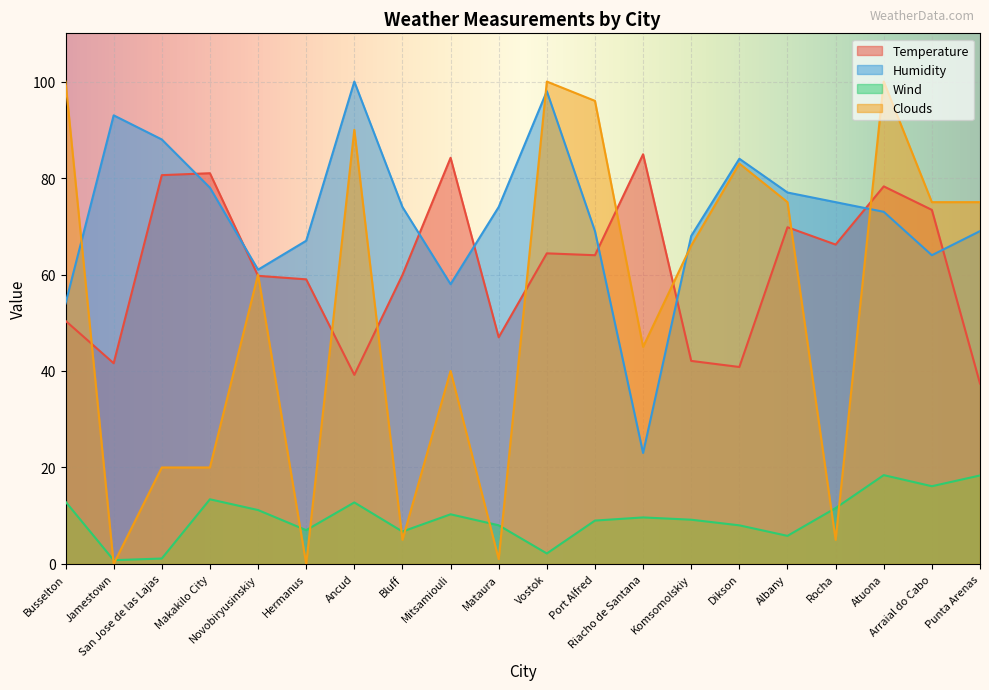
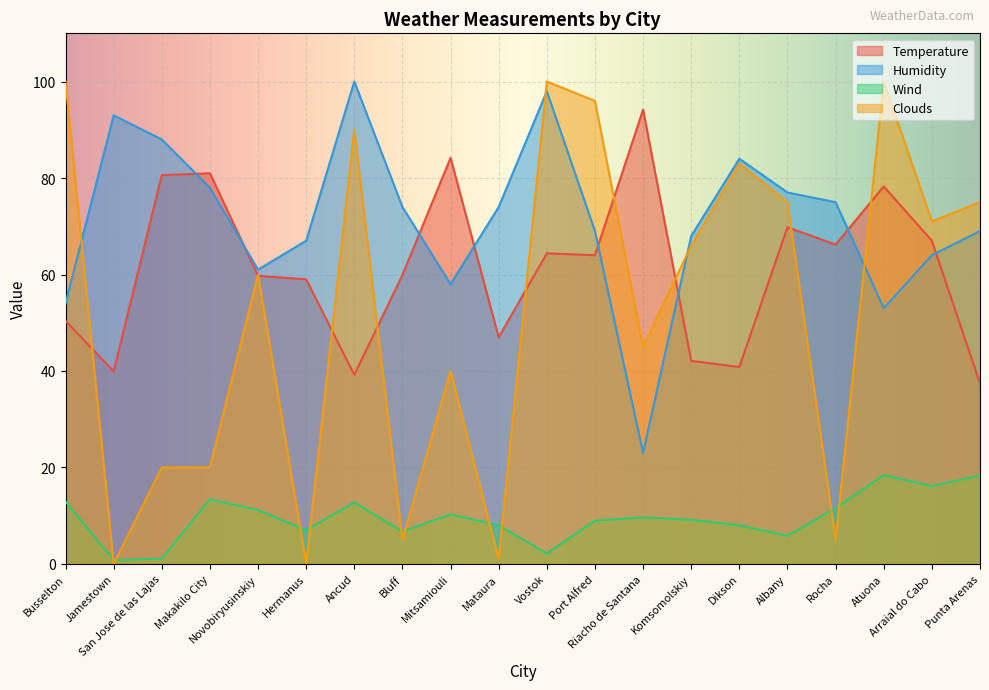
Temperature, Jamestown: 42 -> 40
Temperature, Riacho de Santana: 85 -> 94
Humidity, Atuona: 73 -> 53
Temperature, Arraial do Cabo: 73 -> 67
Clouds, Arraial do Cabo: 75 -> 71
